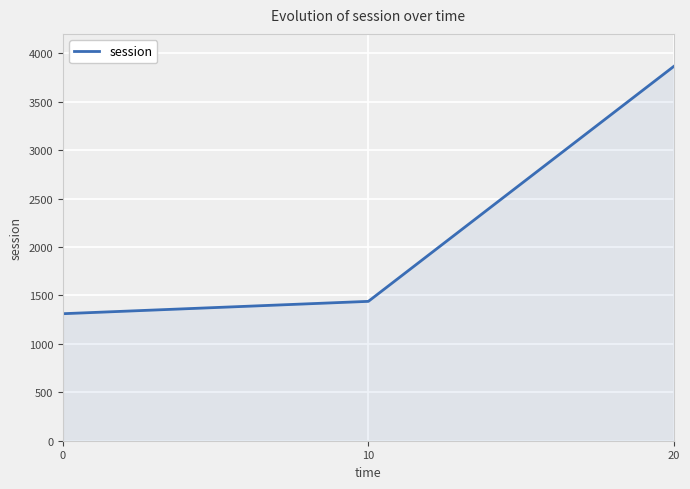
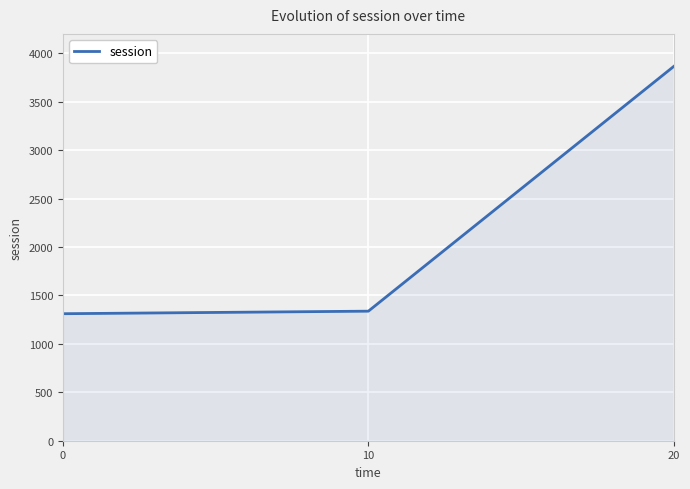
10: 1400 -> 1300
